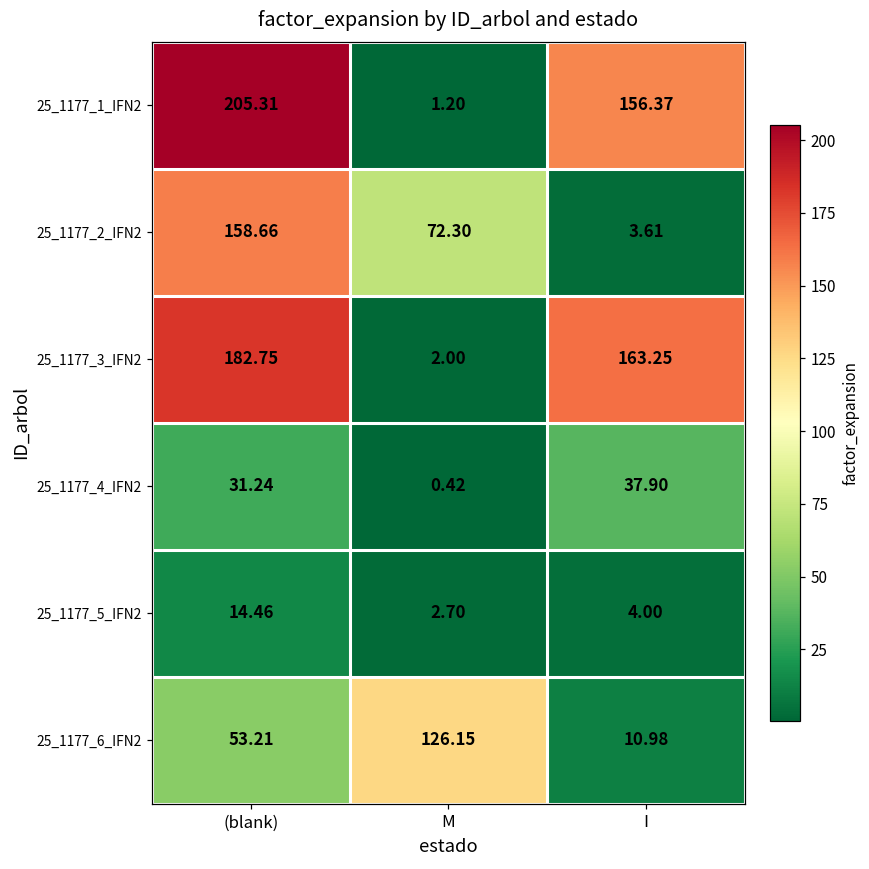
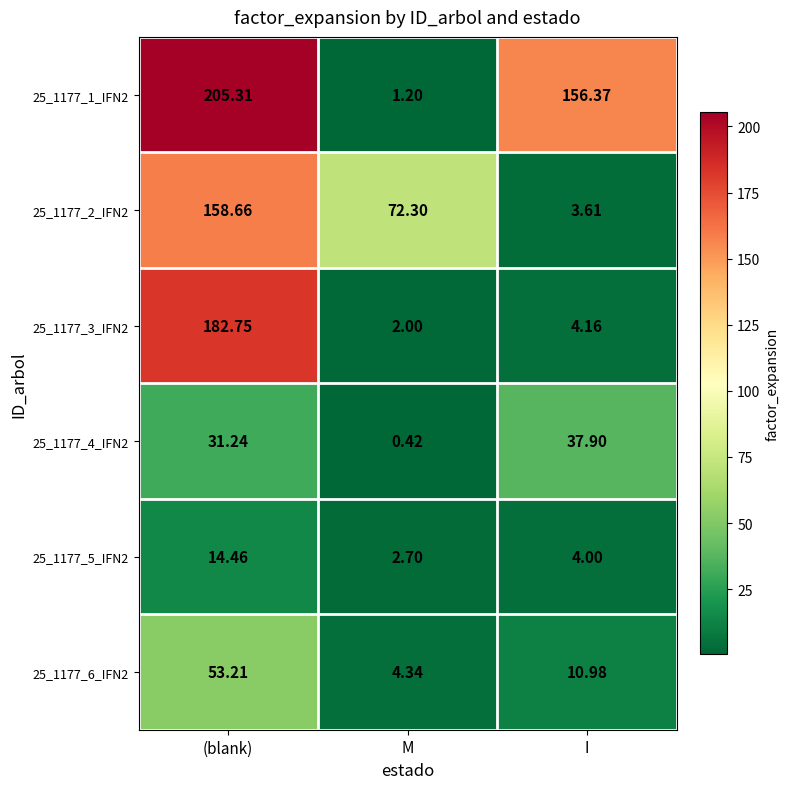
25_1177_3_IFN2, I: 163.25 -> 4.16
25_1177_6_IFN2, M: 126.15 -> 4.34
